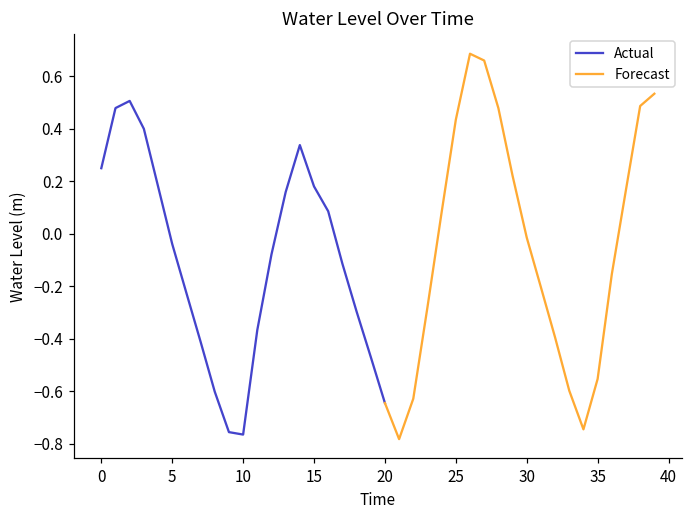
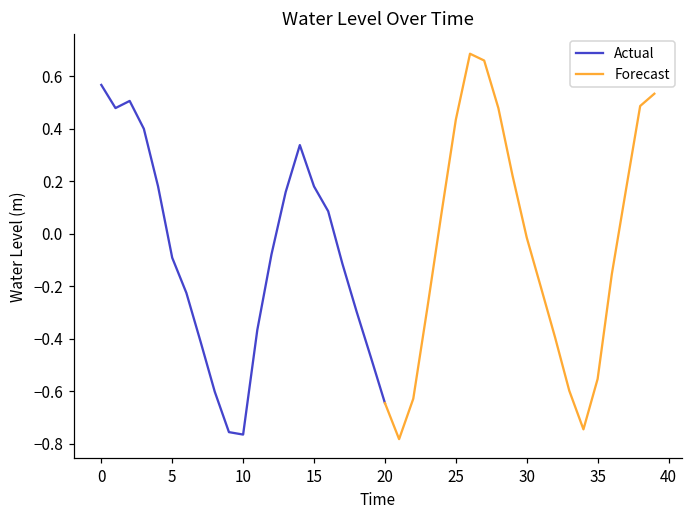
Actual, 0: 0.25 -> 0.57
Actual, 5: -0.04 -> -0.09
